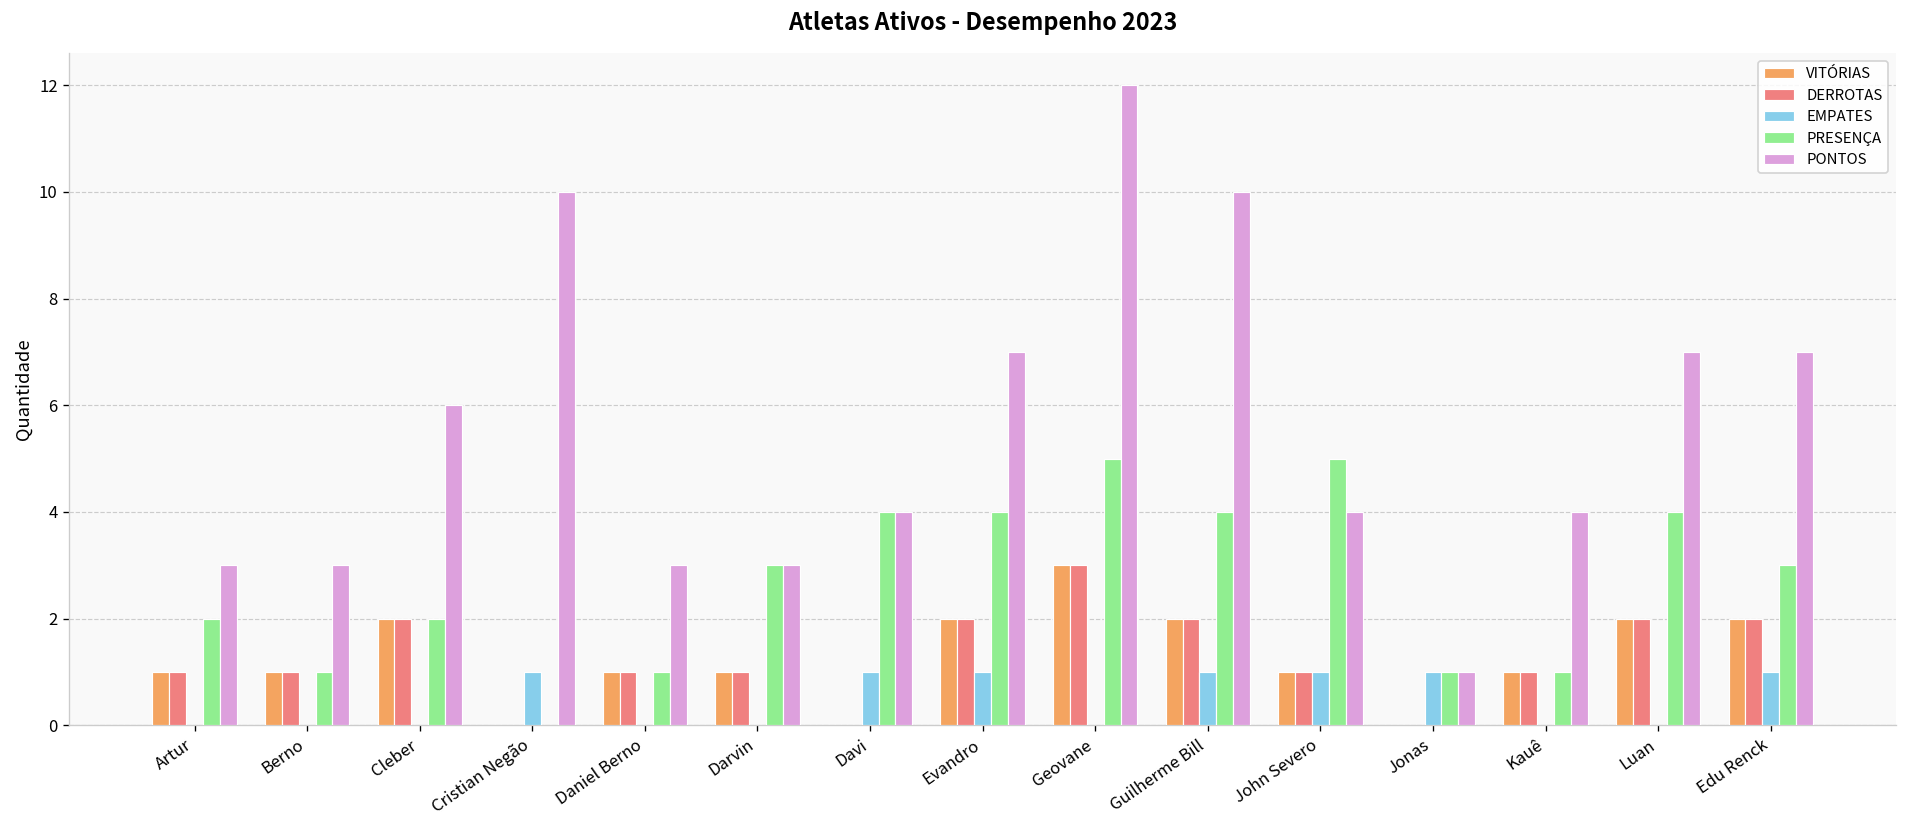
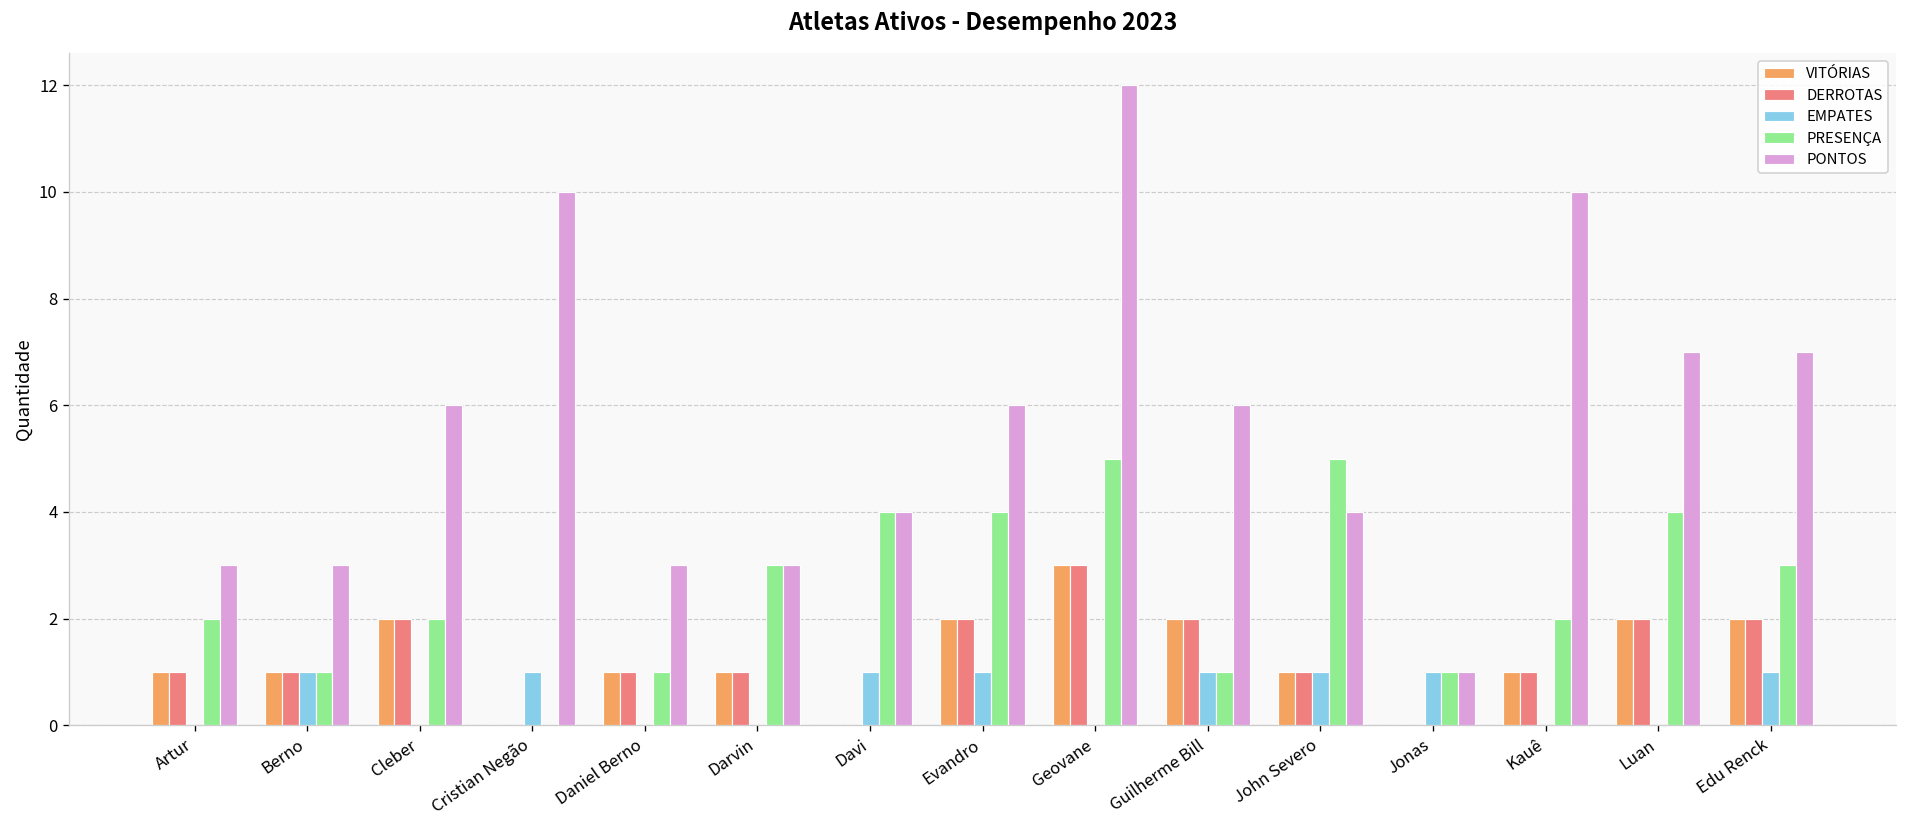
EMPATES, Berno: 0 -> 1
PONTOS, Evandro: 7 -> 6
PRESENÇA, Guilherme Bill: 4 -> 1
PONTOS, Guilherme Bill: 10 -> 6
PRESENÇA, Kauê: 1 -> 2
PONTOS, Kauê: 4 -> 10
